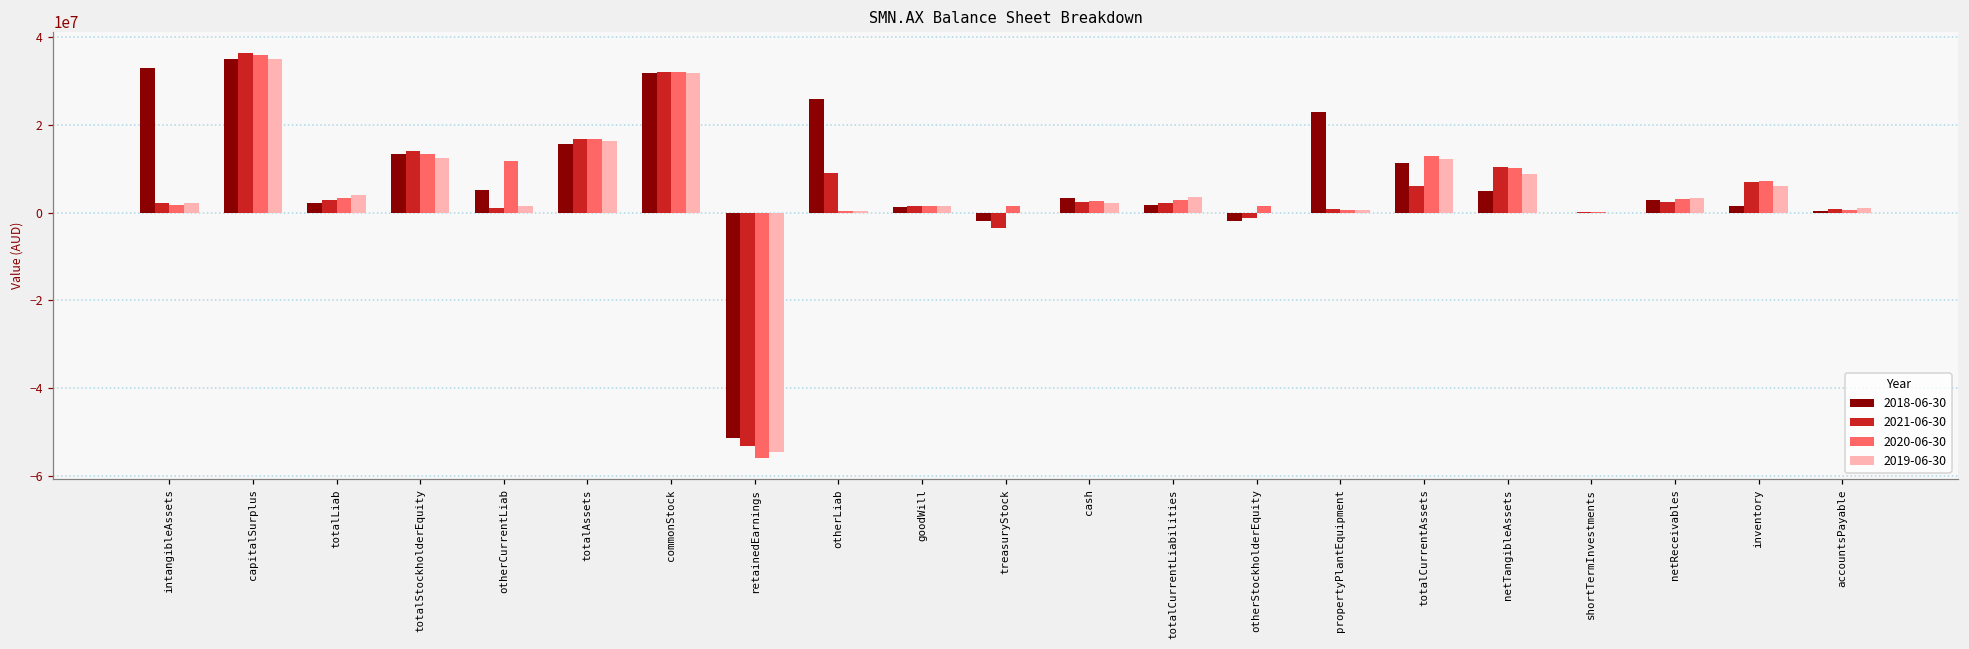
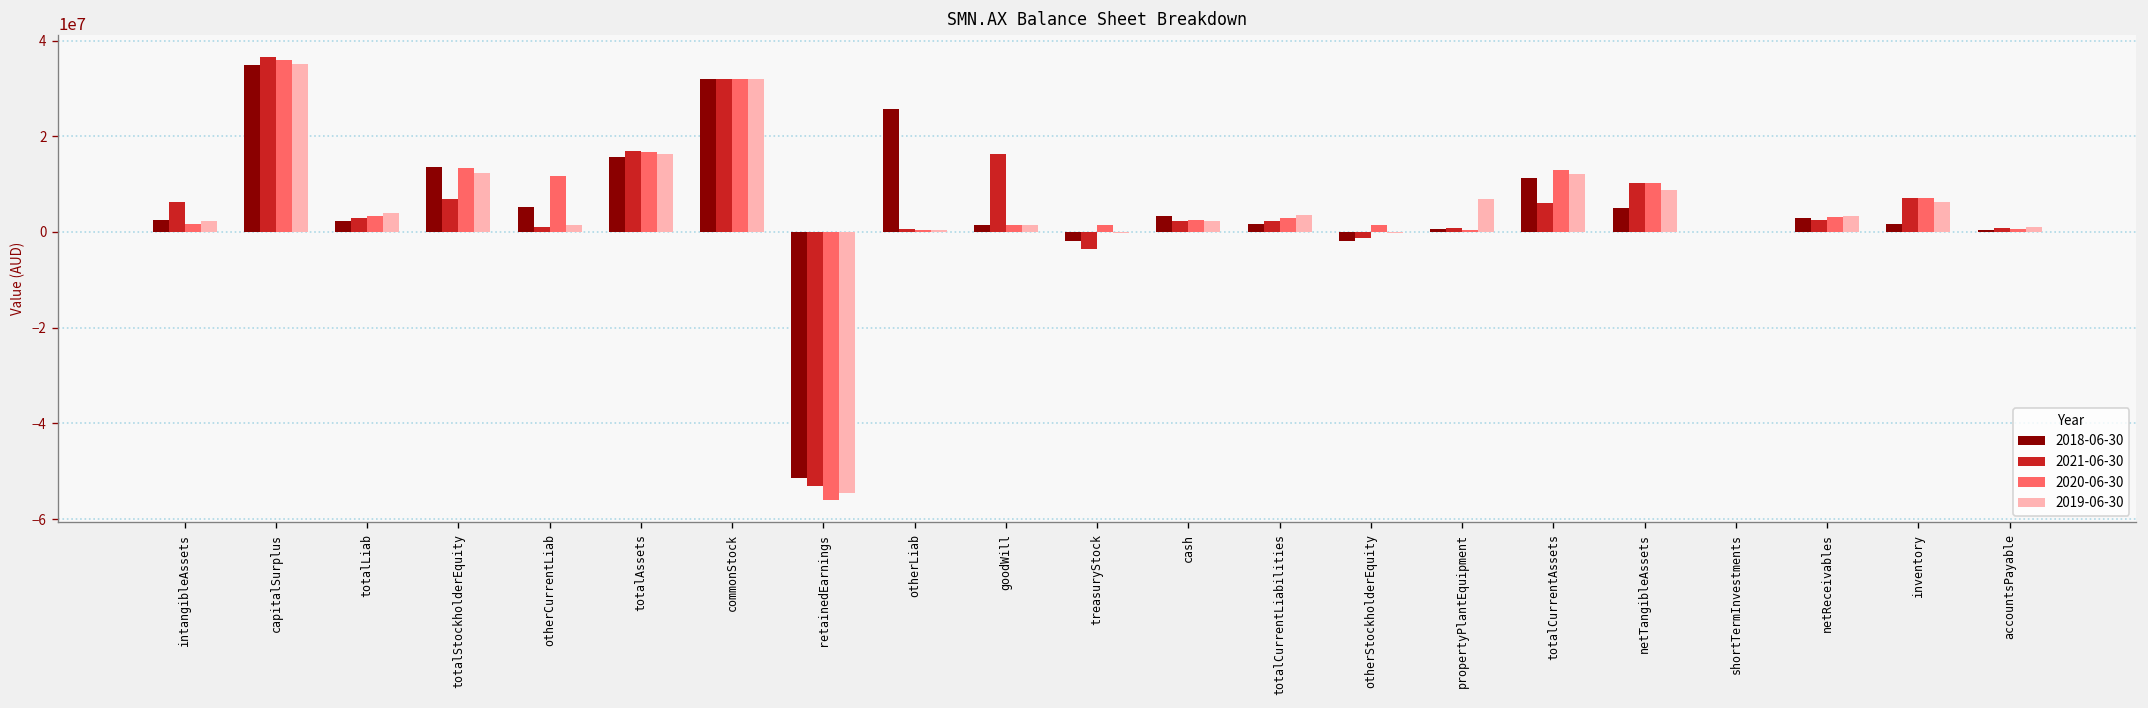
2018-06-30, intangibleAssets: 33000000 -> 2000000
2021-06-30, intangibleAssets: 2000000 -> 6000000
2021-06-30, totalStockholderEquity: 14000000 -> 7000000
2021-06-30, otherLiab: 9000000 -> 1000000
2021-06-30, goodWill: 1000000 -> 16000000
2018-06-30, propertyPlantEquipment: 23000000 -> 1000000
2019-06-30, propertyPlantEquipment: 1000000 -> 7000000
